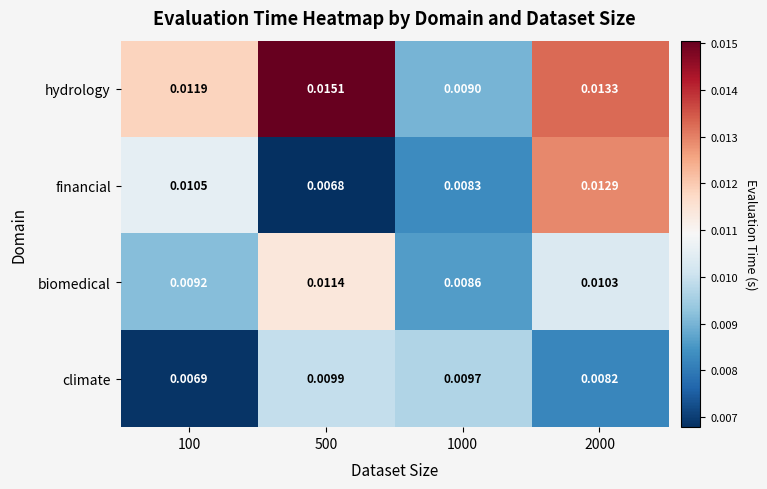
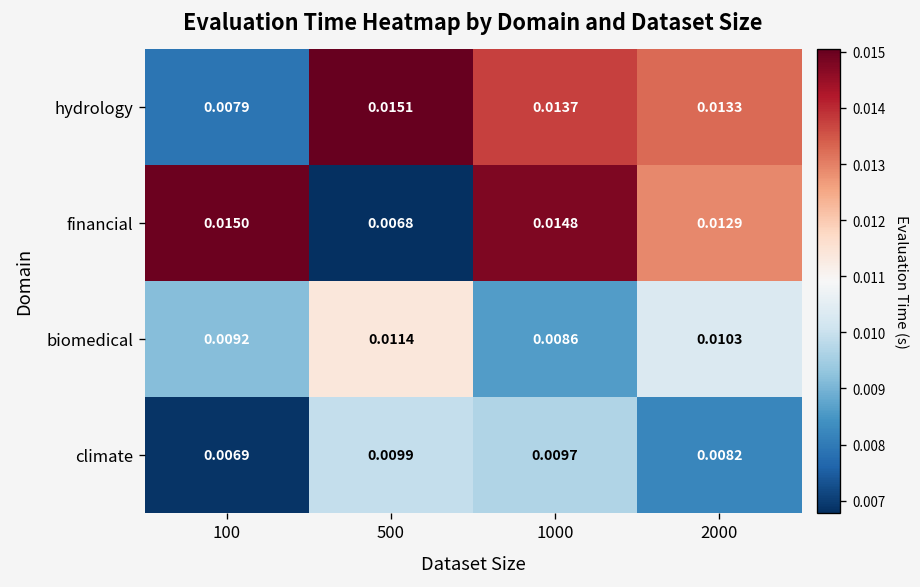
hydrology, 100: 0.0119 -> 0.0079
hydrology, 1000: 0.0090 -> 0.0137
financial, 100: 0.0105 -> 0.0150
financial, 1000: 0.0083 -> 0.0148
